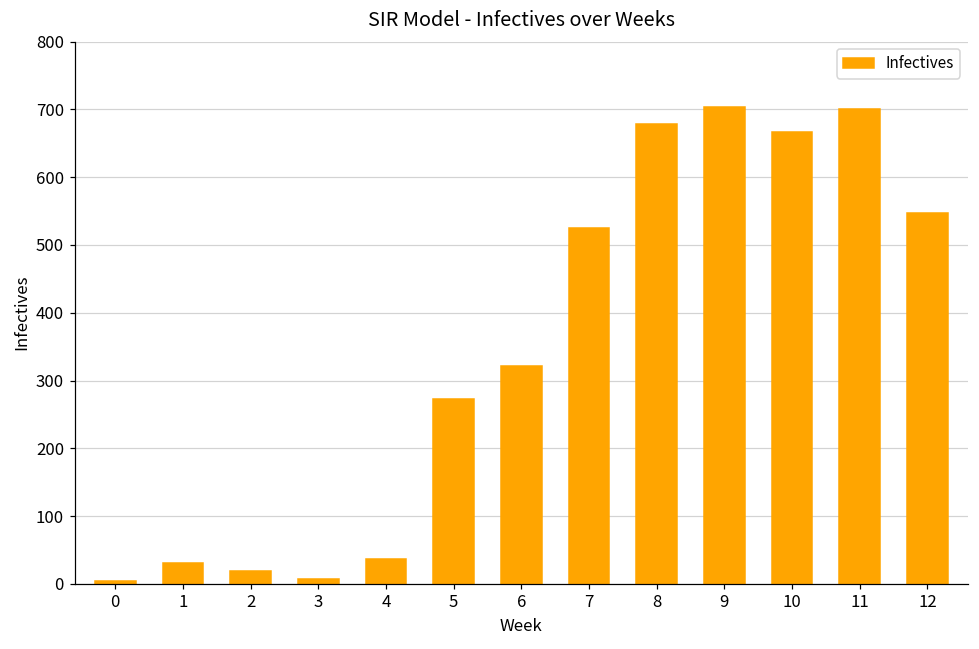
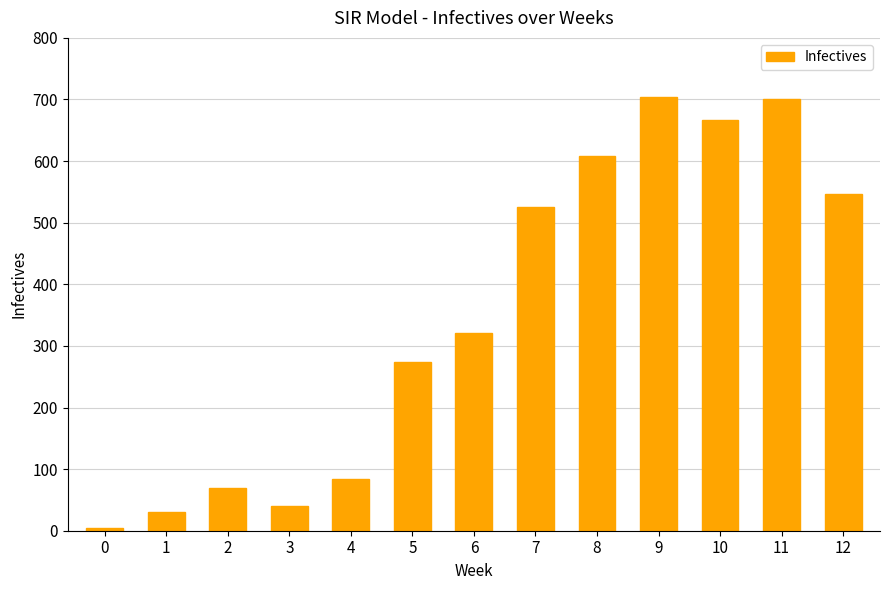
2: 20 -> 70
3: 10 -> 40
4: 40 -> 80
8: 680 -> 610
